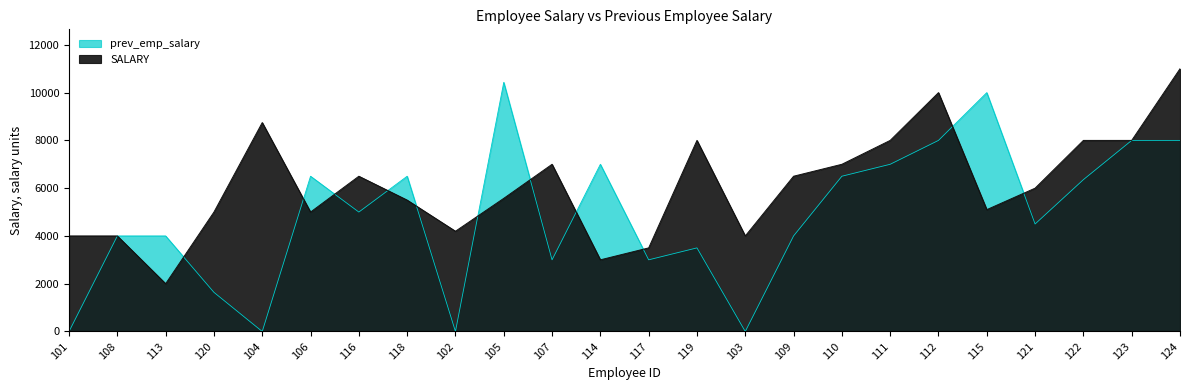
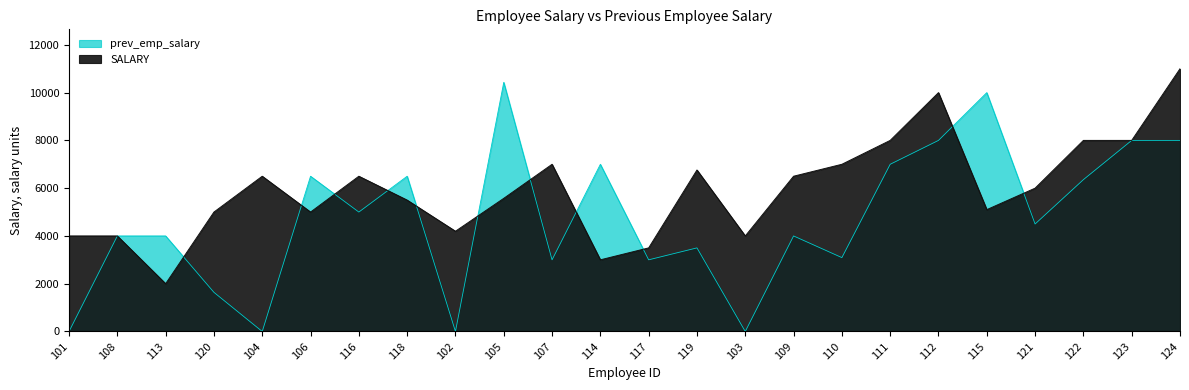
SALARY, 104: 8700 -> 6500
SALARY, 119: 8000 -> 6800
prev_emp_salary, 110: 6500 -> 3100
